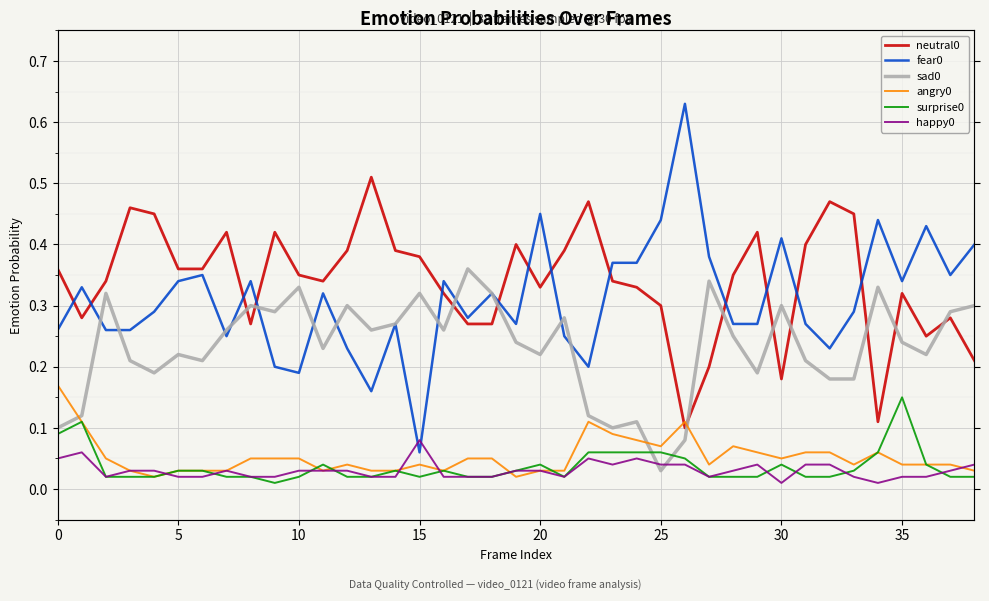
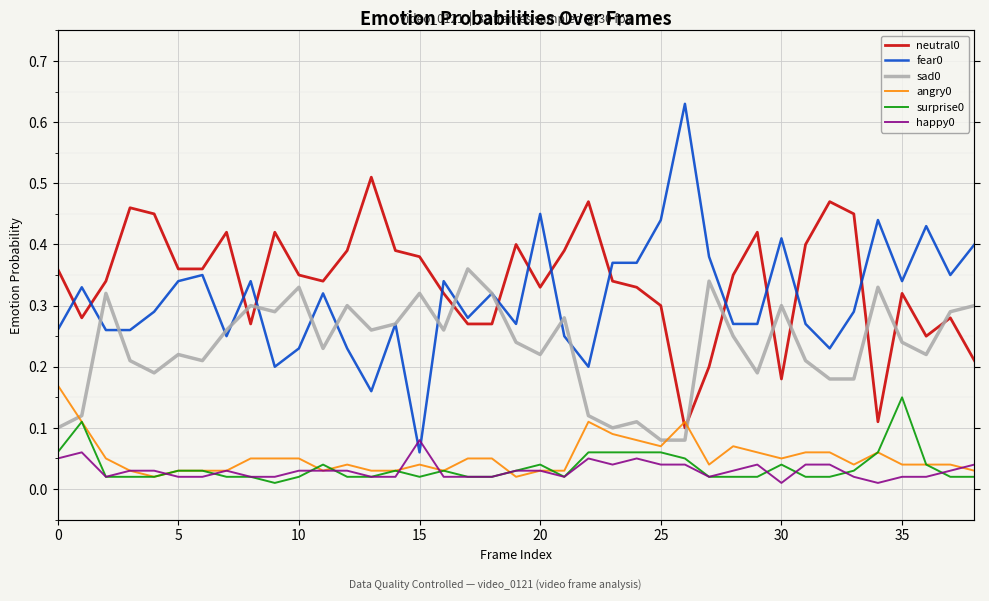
surprise0, 0: 0.09 -> 0.06
fear0, 10: 0.19 -> 0.23
sad0, 25: 0.03 -> 0.08
